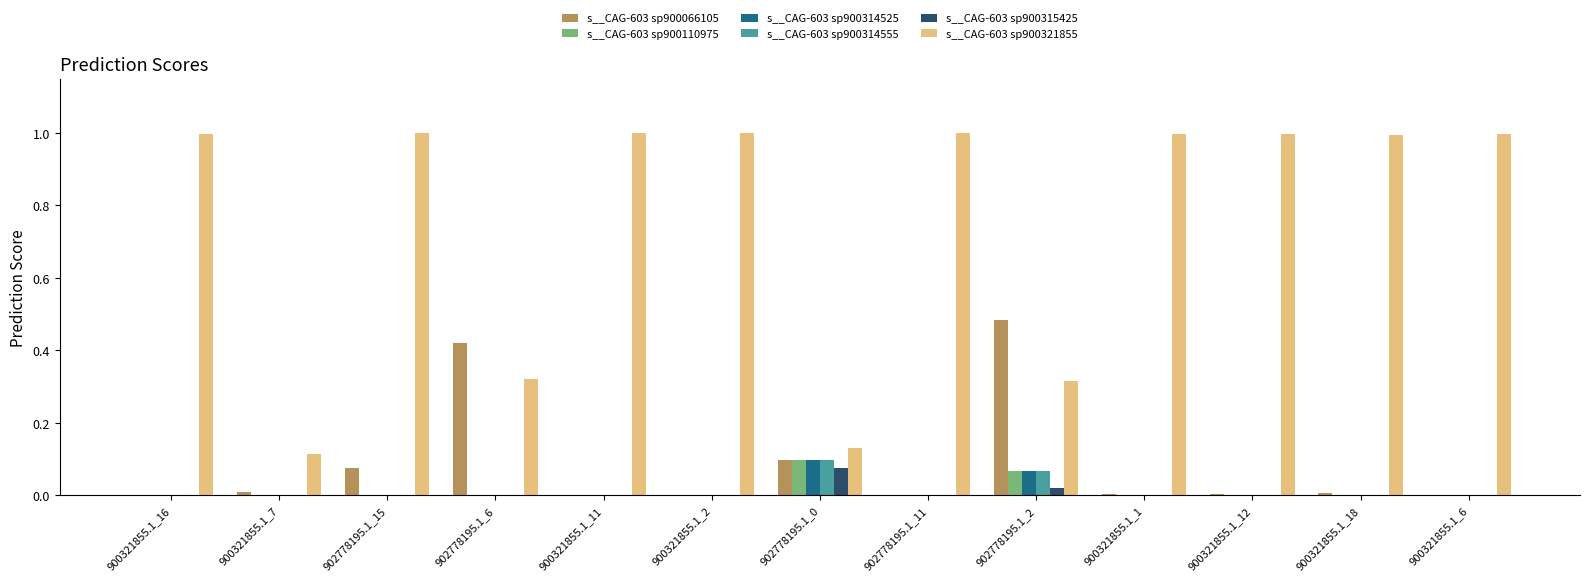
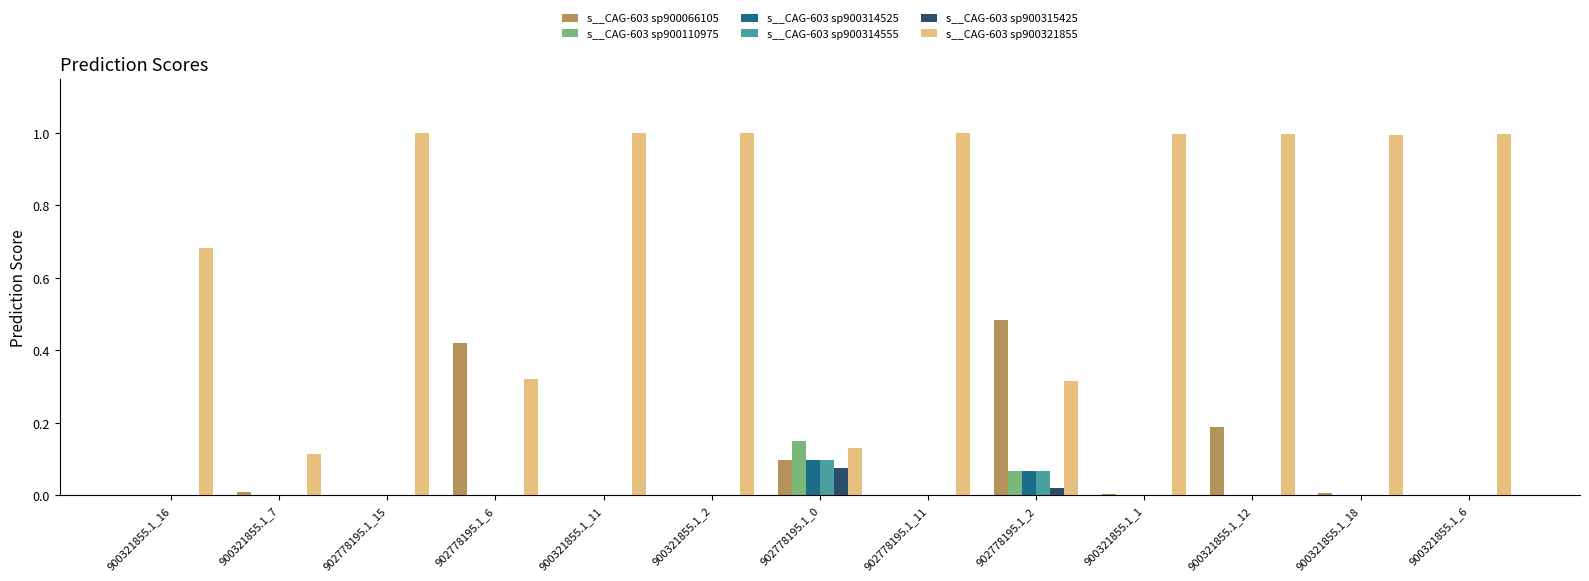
s__CAG-603 sp900321855, 900321855.1_16: 1.00 -> 0.68
s__CAG-603 sp900066105, 902778195.1_15: 0.08 -> 0.00
s__CAG-603 sp900110975, 902778195.1_0: 0.10 -> 0.15
s__CAG-603 sp900066105, 900321855.1_12: 0.00 -> 0.19
